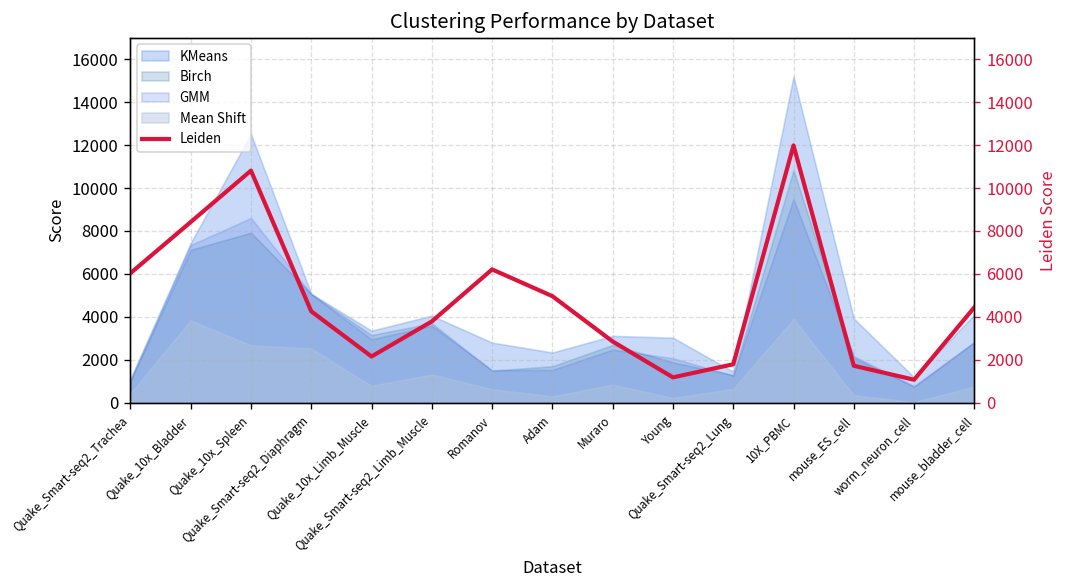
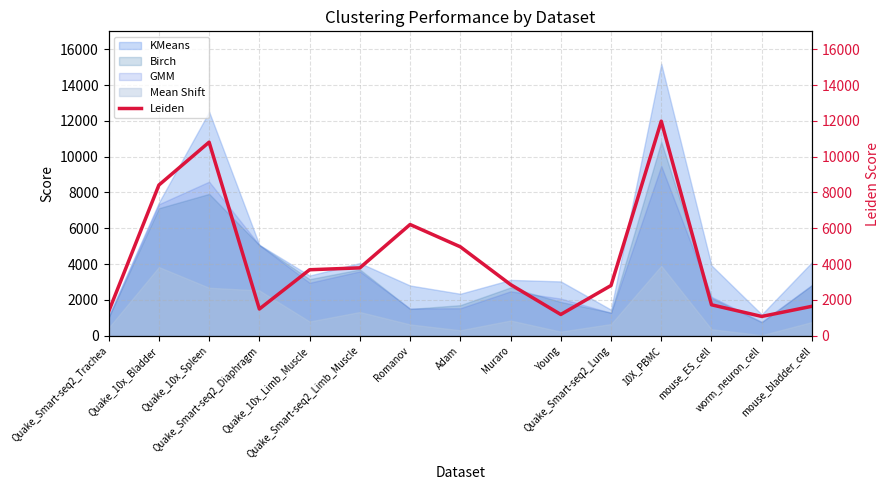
Leiden, Quake_Smart-seq2_Trachea: 6000 -> 1400
Leiden, Quake_Smart-seq2_Diaphragm: 4300 -> 1500
Leiden, Quake_10x_Limb_Muscle: 2200 -> 3700
Leiden, Quake_Smart-seq2_Lung: 1800 -> 2800
Leiden, mouse_bladder_cell: 4400 -> 1600
